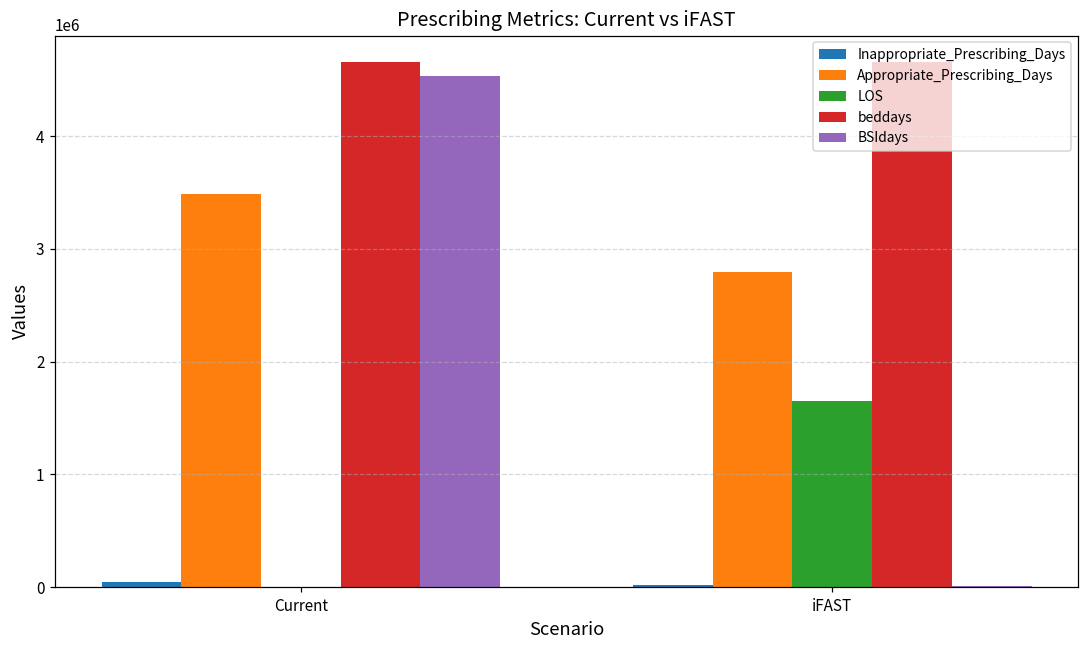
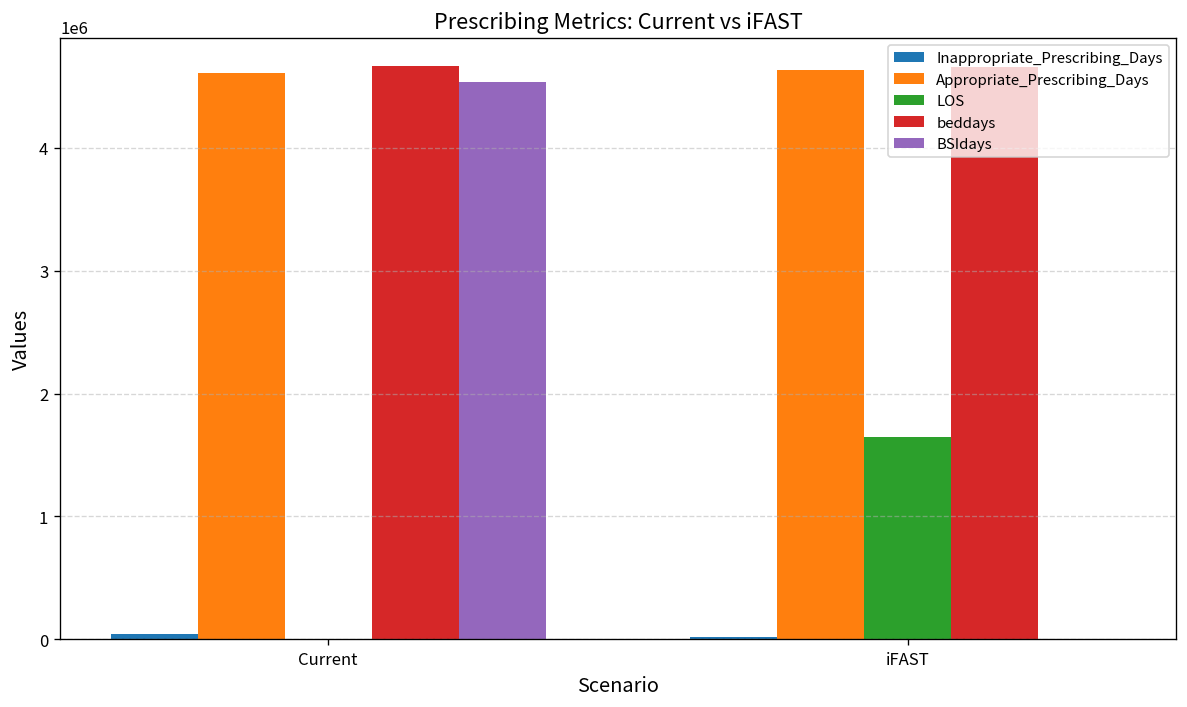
Appropriate_Prescribing_Days, Current: 3490000 -> 4610000
Appropriate_Prescribing_Days, iFAST: 2800000 -> 4630000
